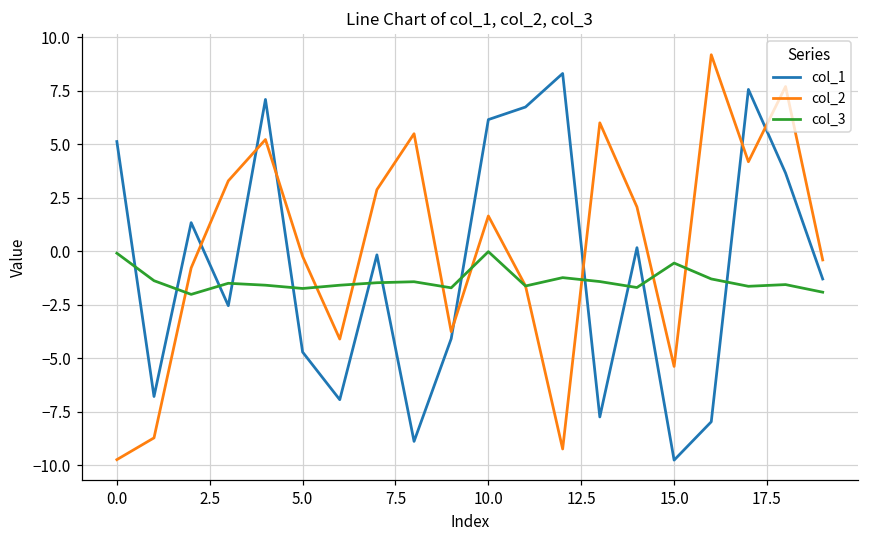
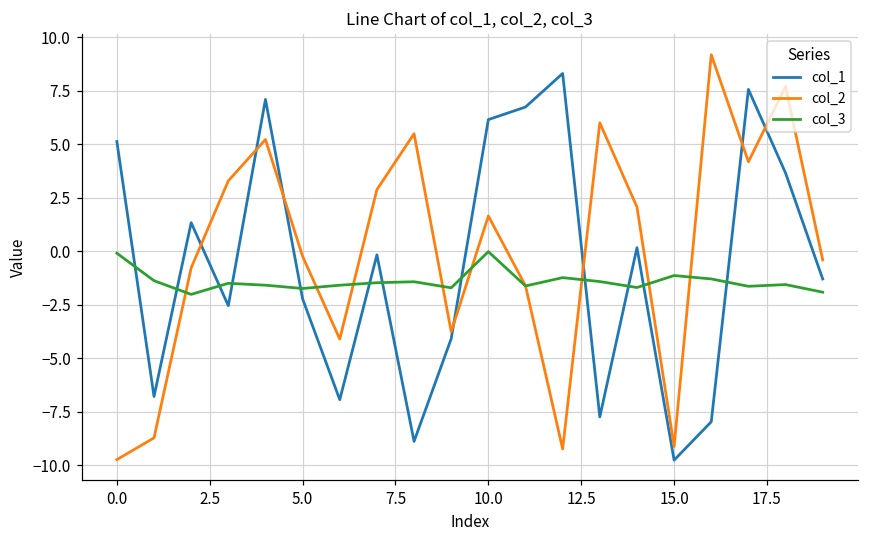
col_1, 5.0: -4.7 -> -2.2
col_2, 15.0: -5.4 -> -9.1
col_3, 15.0: -0.6 -> -1.1
